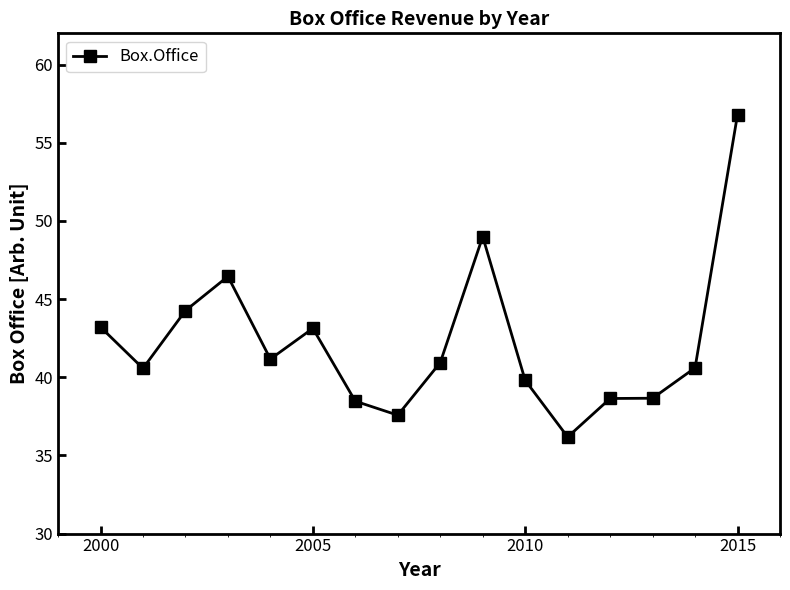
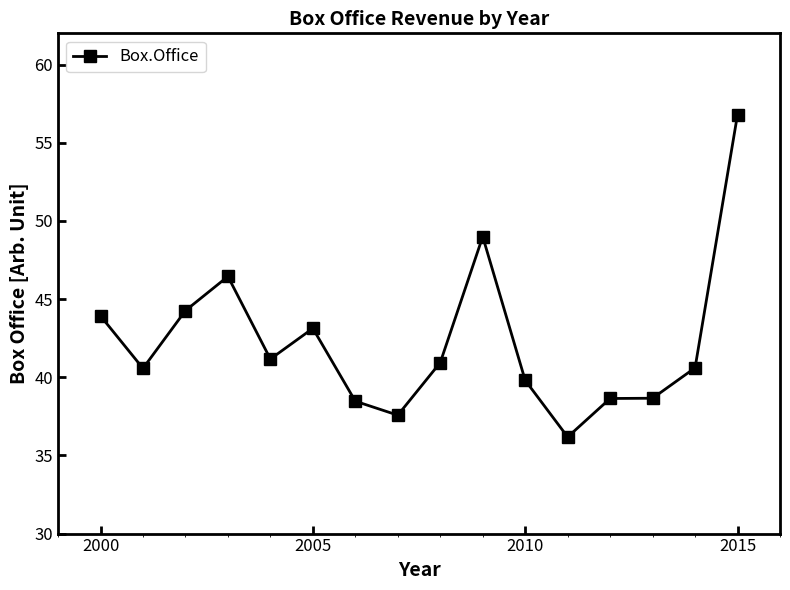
2000: 43.2 -> 43.9
